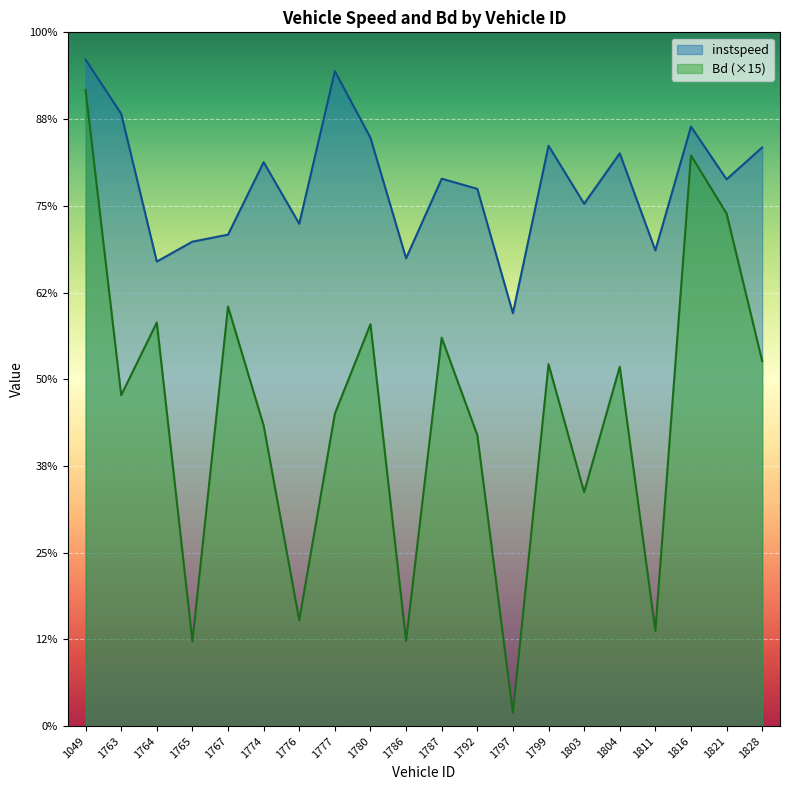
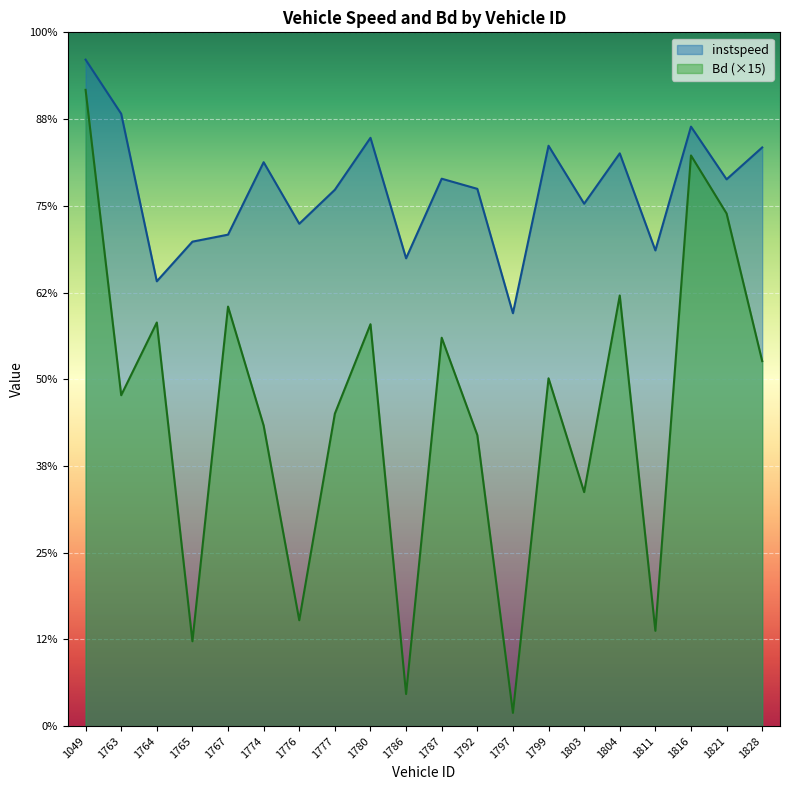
instspeed, 1764: 67% -> 64%
instspeed, 1777: 94% -> 77%
Bd (×15), 1786: 12% -> 5%
Bd (×15), 1799: 52% -> 50%
Bd (×15), 1804: 52% -> 62%
